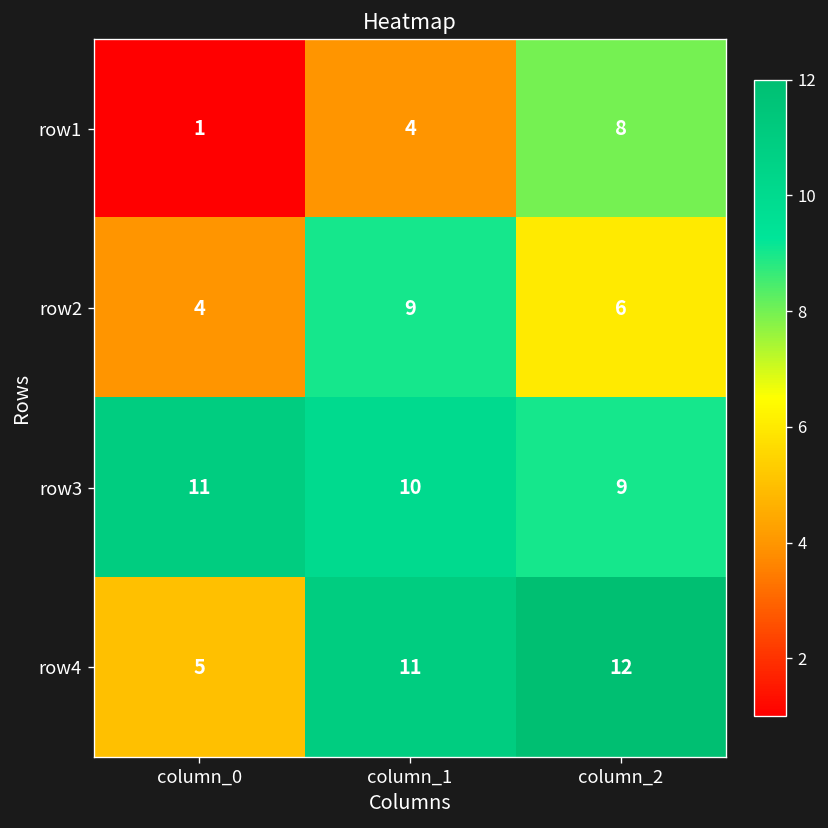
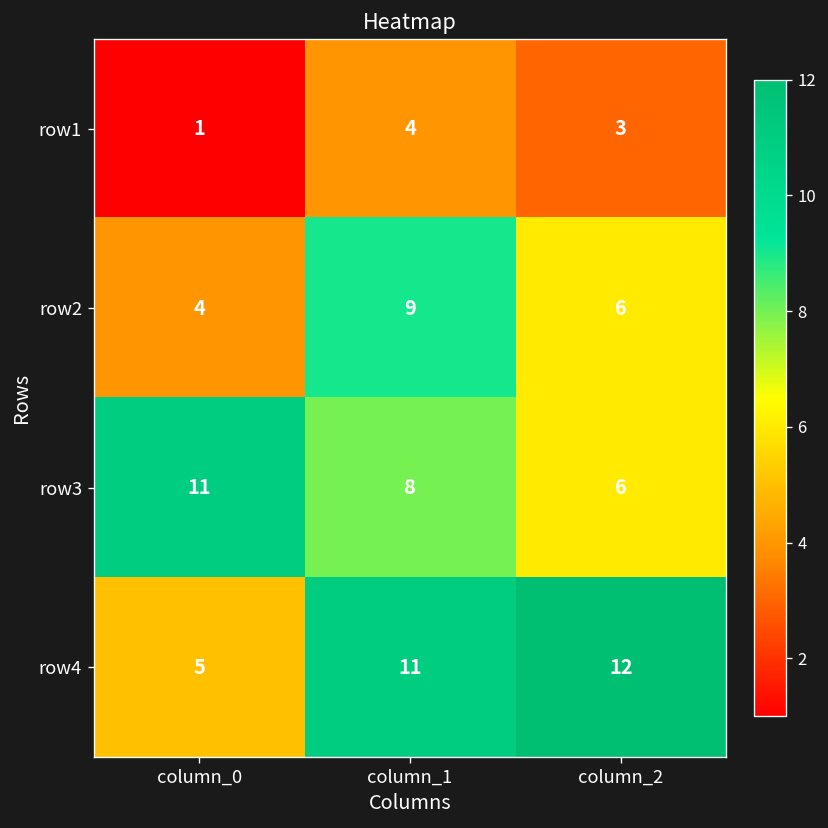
row1, column_2: 8 -> 3
row3, column_1: 10 -> 8
row3, column_2: 9 -> 6
